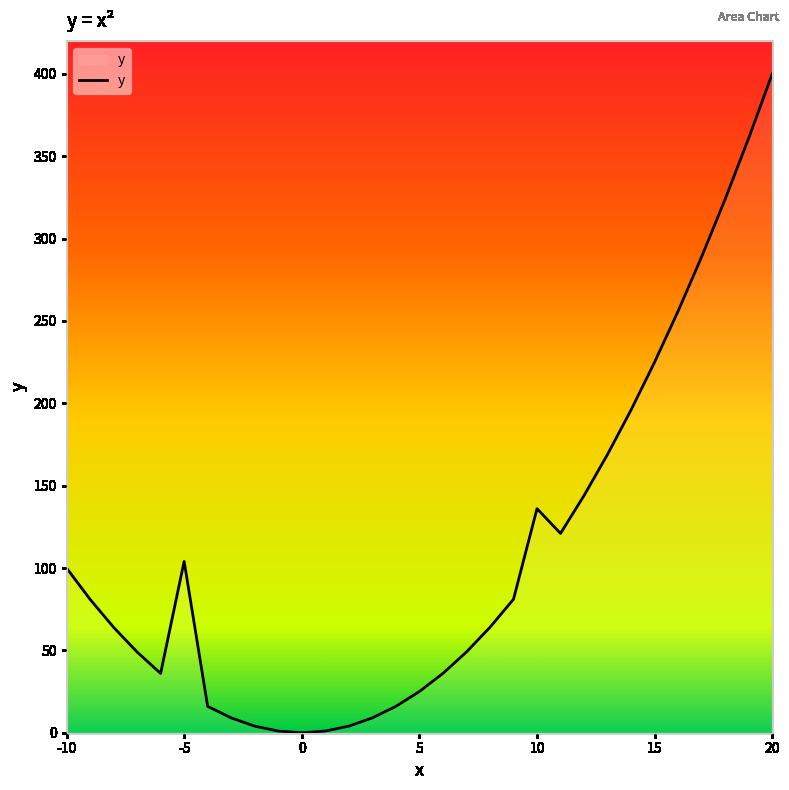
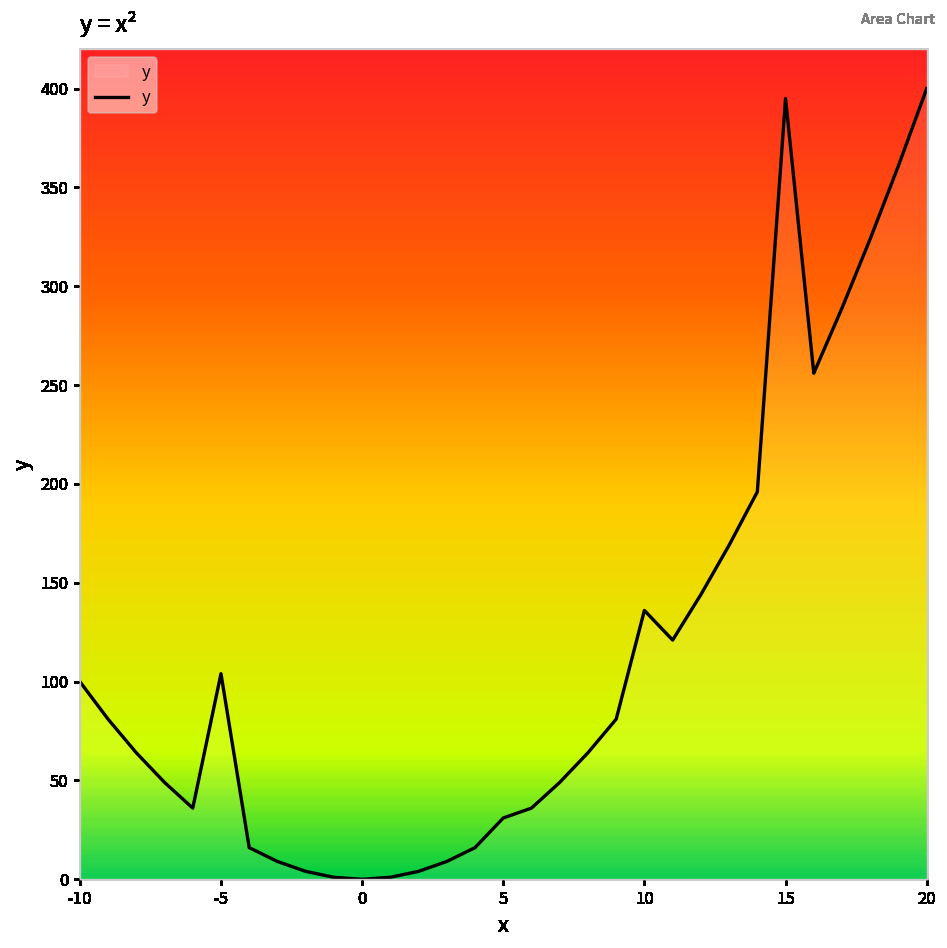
5: 25 -> 31
15: 225 -> 395
